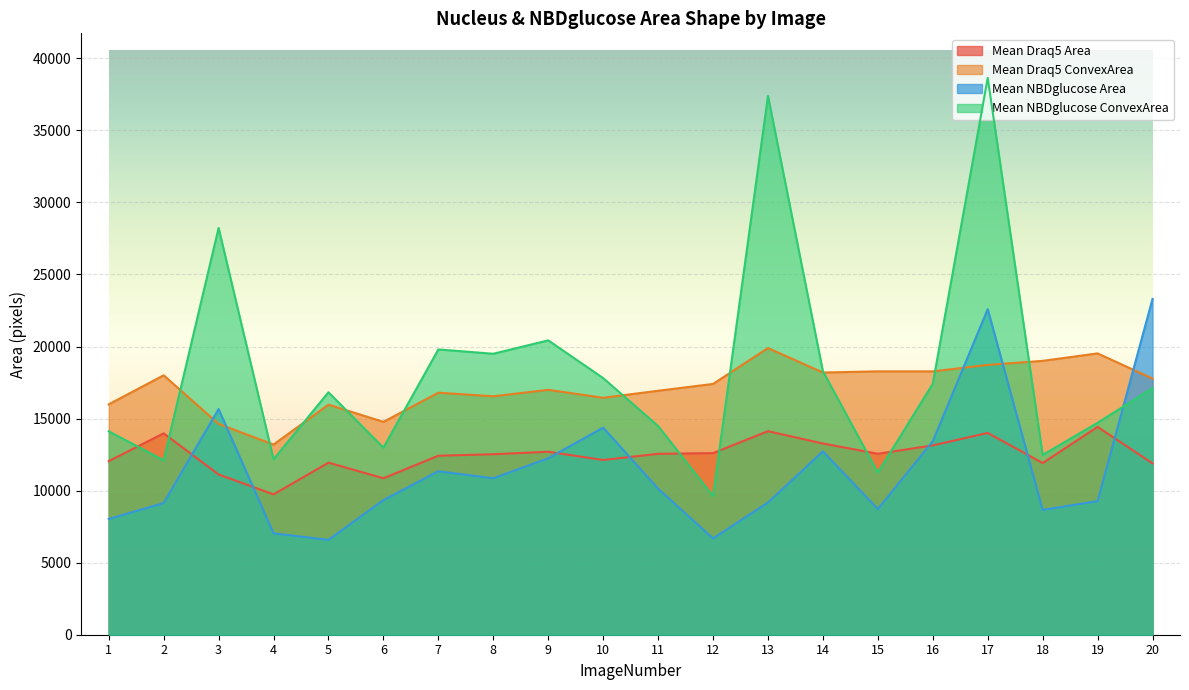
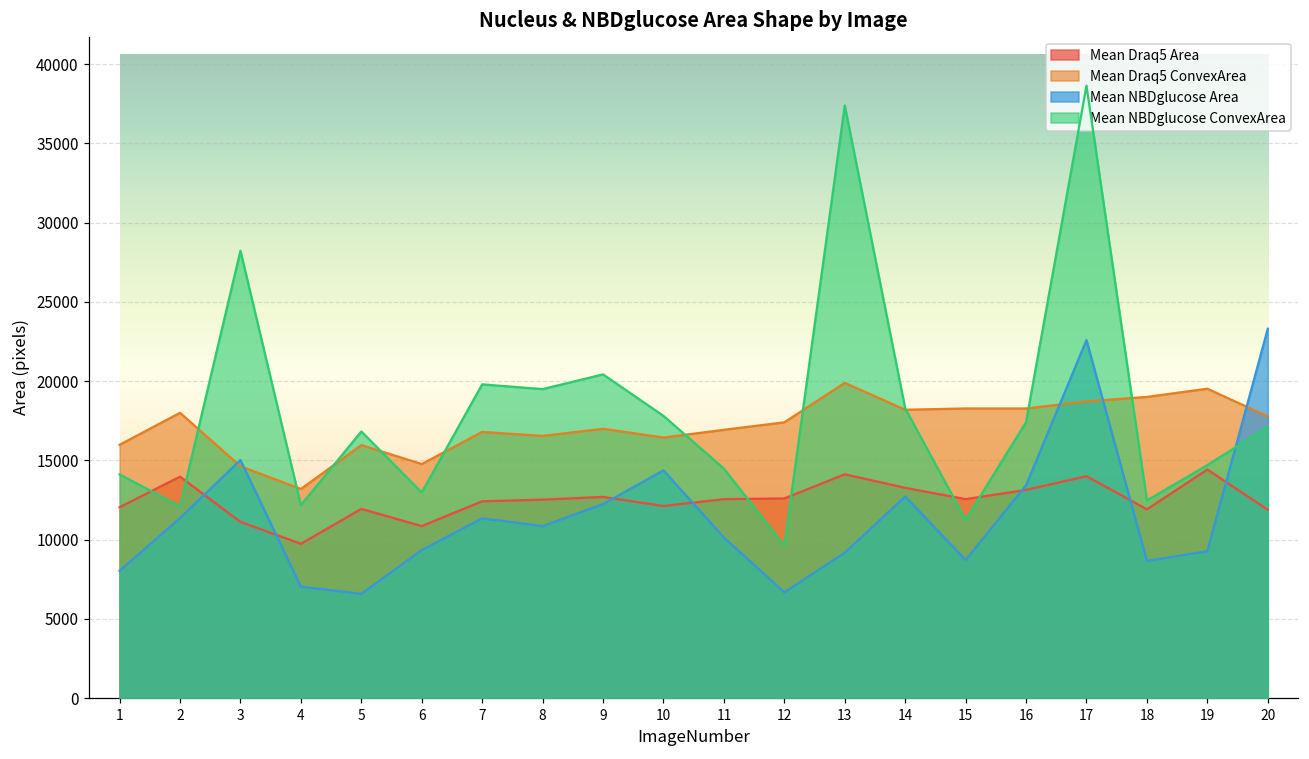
Mean NBDglucose Area, 2: 9100 -> 11400
Mean NBDglucose Area, 3: 15700 -> 15000
